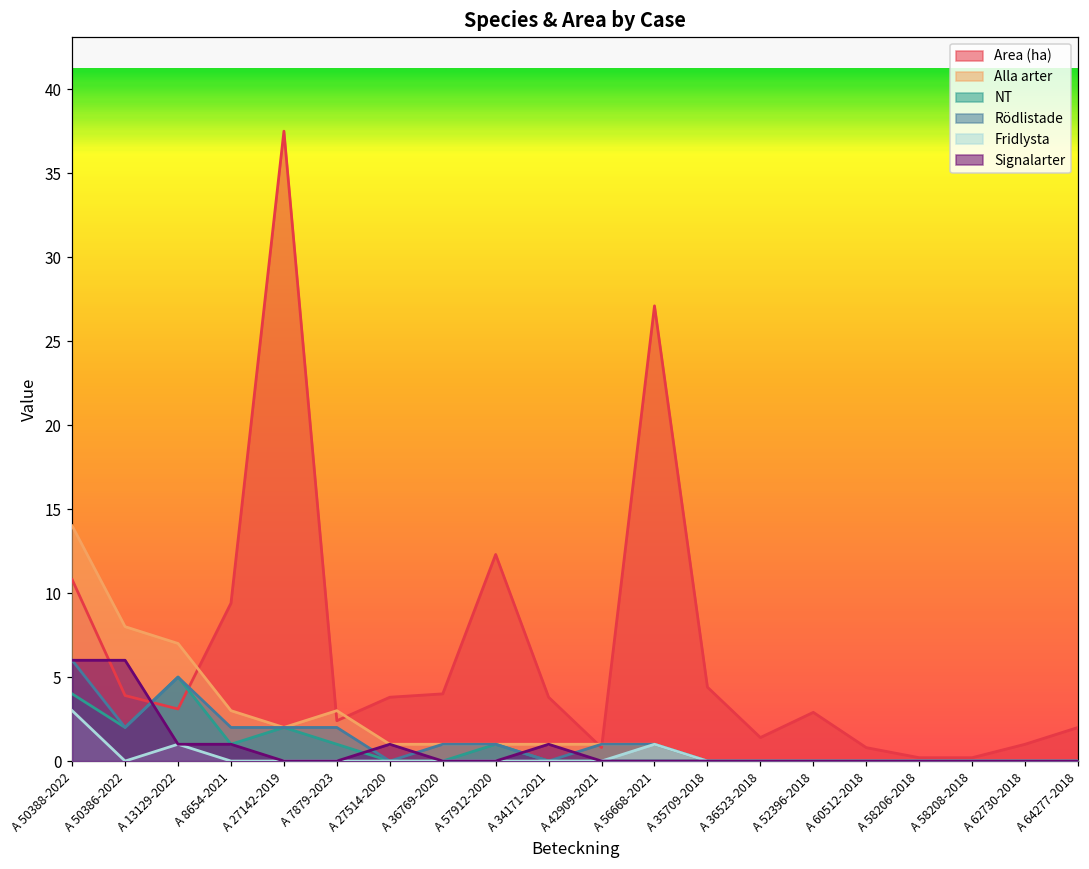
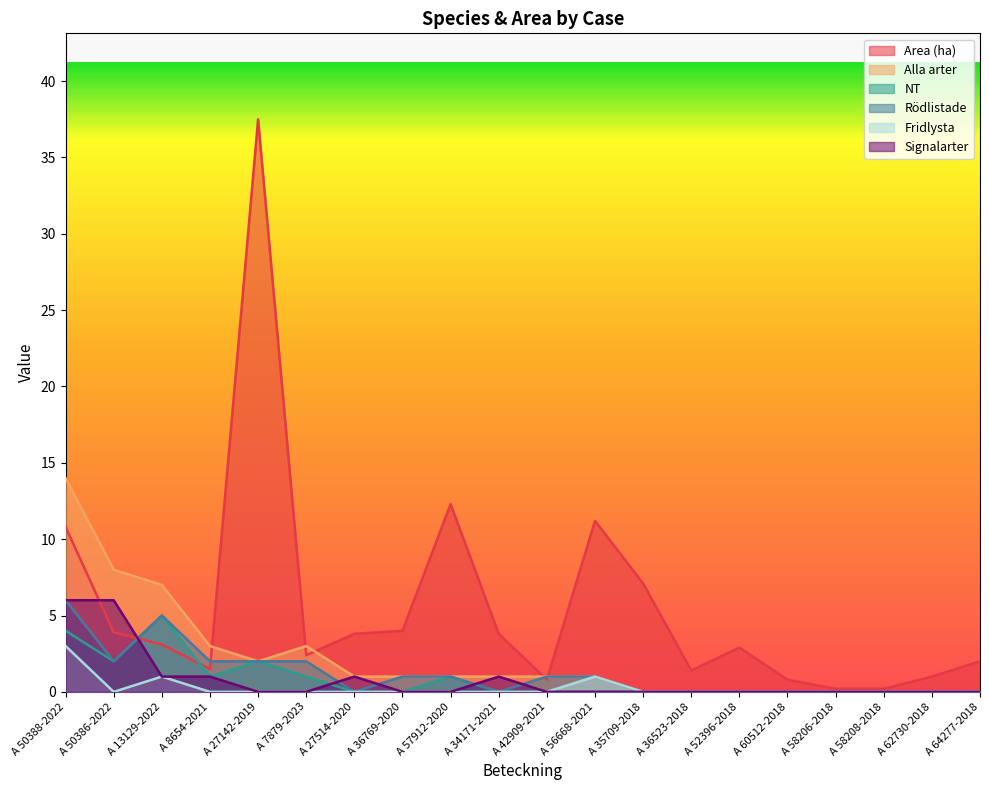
Area (ha), A 8654-2021: 9.4 -> 1.5
Area (ha), A 56668-2021: 27.1 -> 11.2
Area (ha), A 35709-2018: 4.4 -> 7.1
